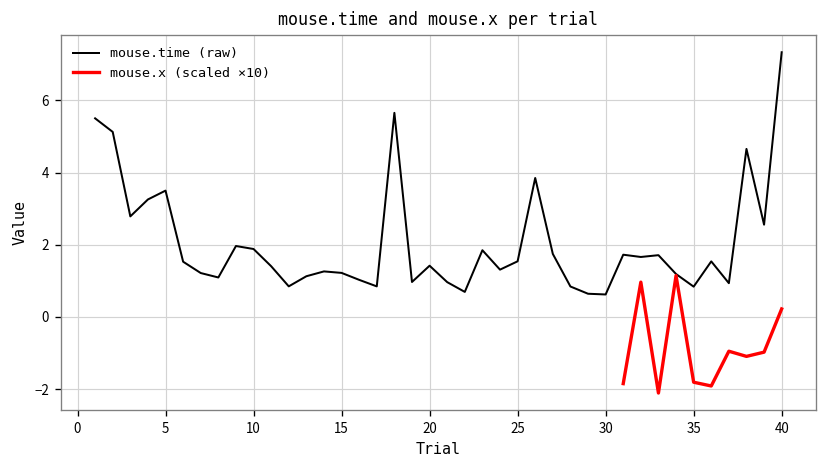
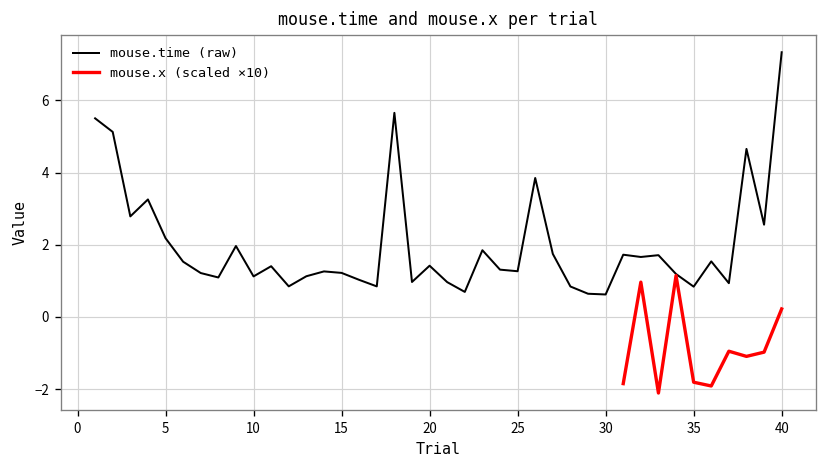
mouse.time (raw), 5: 3.5 -> 2.2
mouse.time (raw), 10: 1.9 -> 1.1
mouse.time (raw), 25: 1.5 -> 1.3
